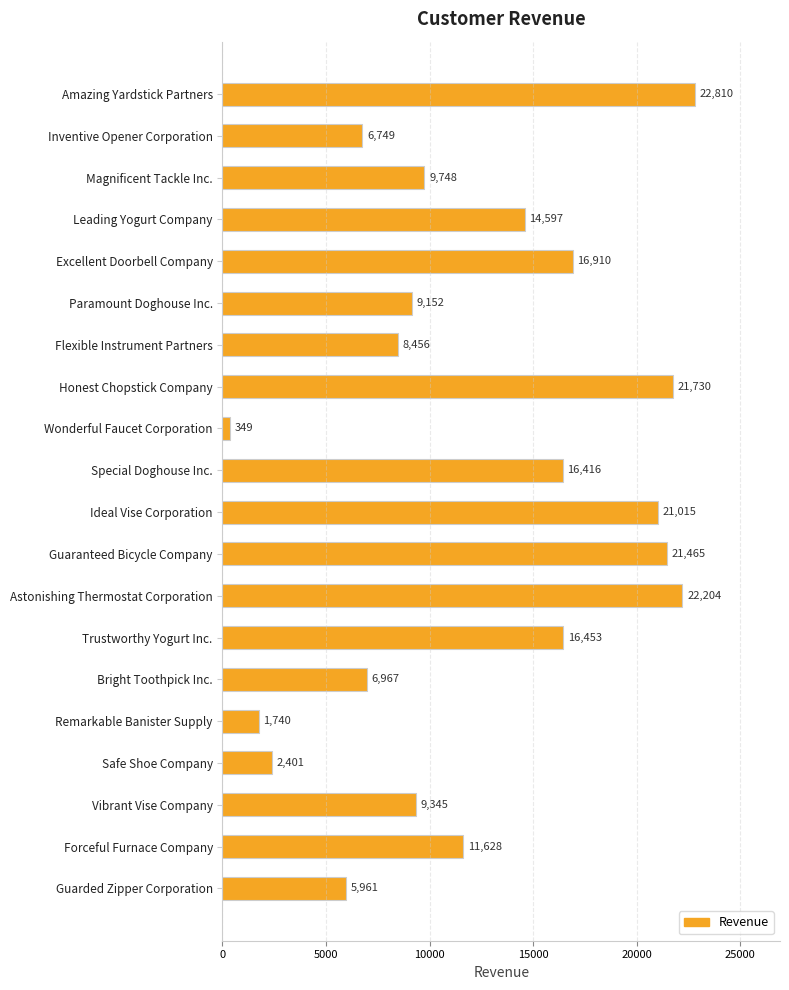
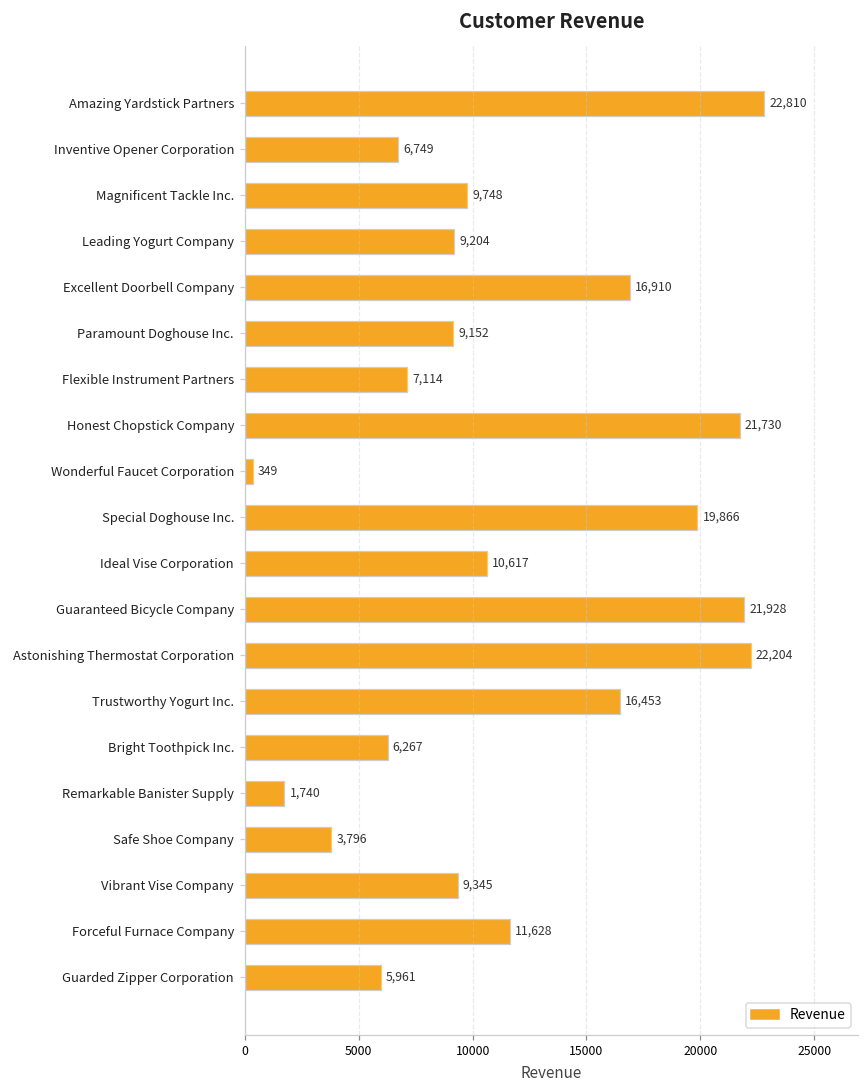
Leading Yogurt Company: 14,597 -> 9,204
Flexible Instrument Partners: 8,456 -> 7,114
Special Doghouse Inc.: 16,416 -> 19,866
Ideal Vise Corporation: 21,015 -> 10,617
Guaranteed Bicycle Company: 21,465 -> 21,928
Bright Toothpick Inc.: 6,967 -> 6,267
Safe Shoe Company: 2,401 -> 3,796
